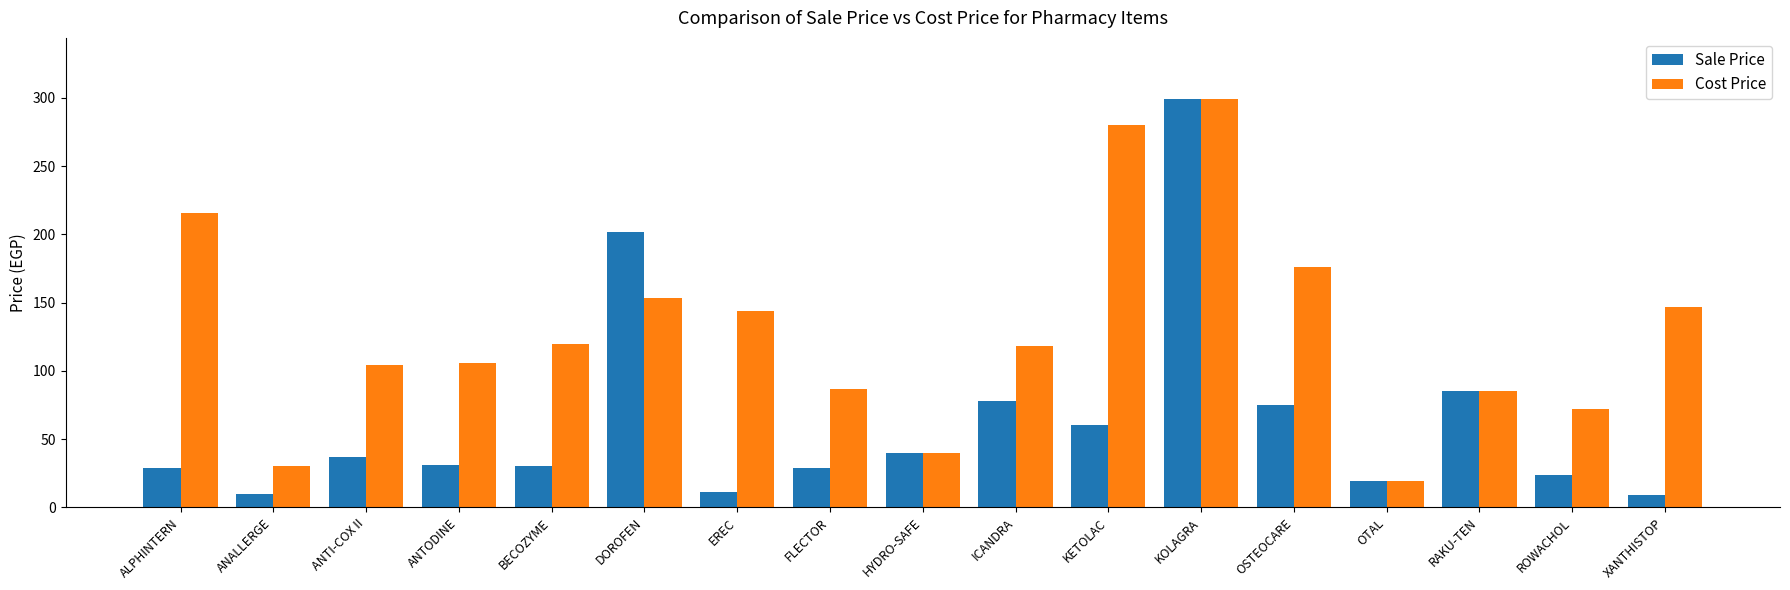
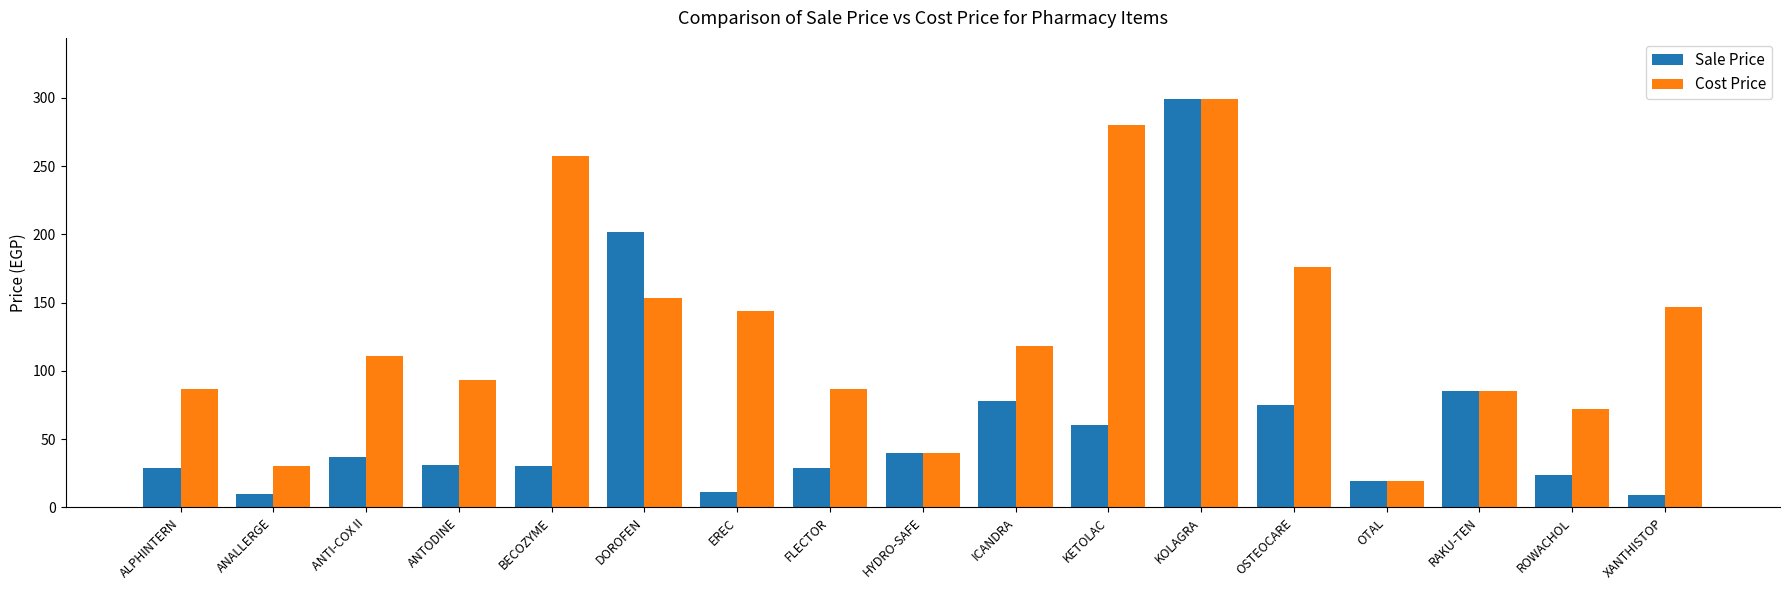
Cost Price, ALPHINTERN: 216 -> 87
Cost Price, ANTI-COX II: 104 -> 111
Cost Price, ANTODINE: 106 -> 93
Cost Price, BECOZYME: 120 -> 258
